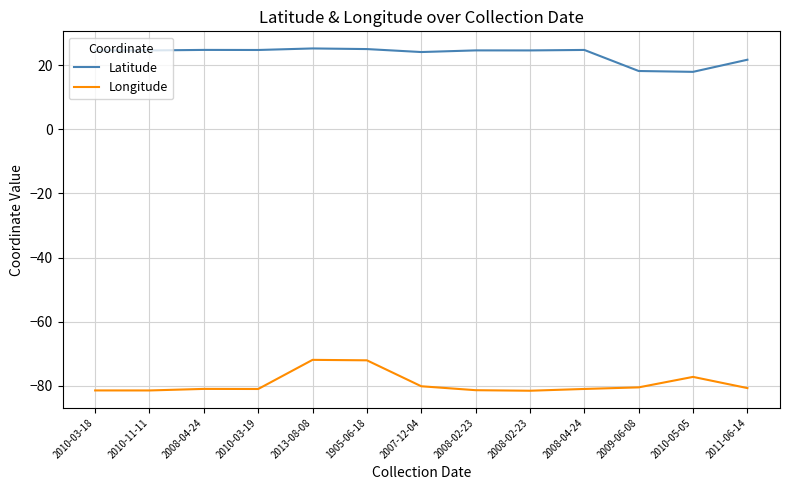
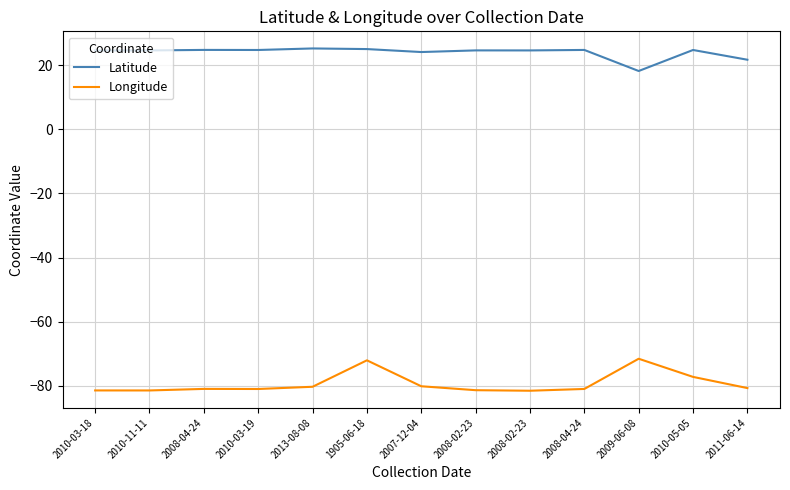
Longitude, 2013-08-08: -72 -> -80
Longitude, 2009-06-08: -80 -> -72
Latitude, 2010-05-05: 18 -> 25
